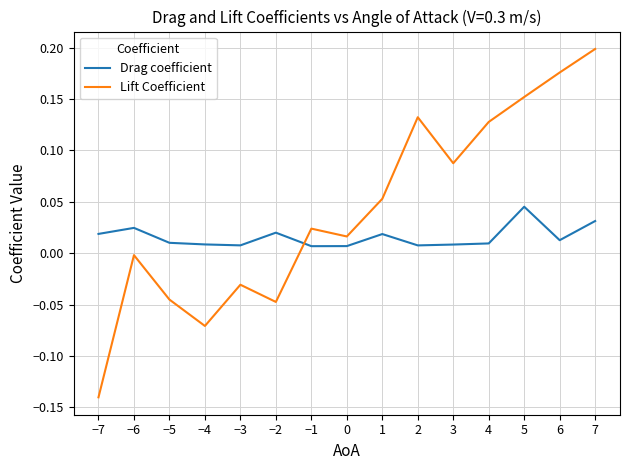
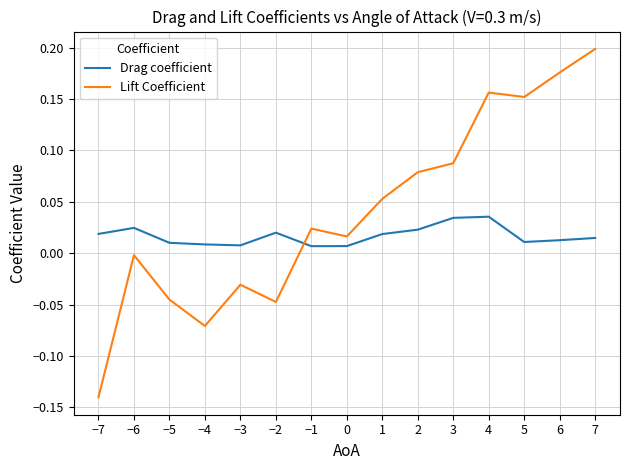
Drag coefficient, 2: 0.008 -> 0.023
Lift Coefficient, 2: 0.132 -> 0.079
Drag coefficient, 3: 0.008 -> 0.034
Drag coefficient, 4: 0.009 -> 0.035
Lift Coefficient, 4: 0.128 -> 0.156
Drag coefficient, 5: 0.045 -> 0.011
Drag coefficient, 7: 0.031 -> 0.015
